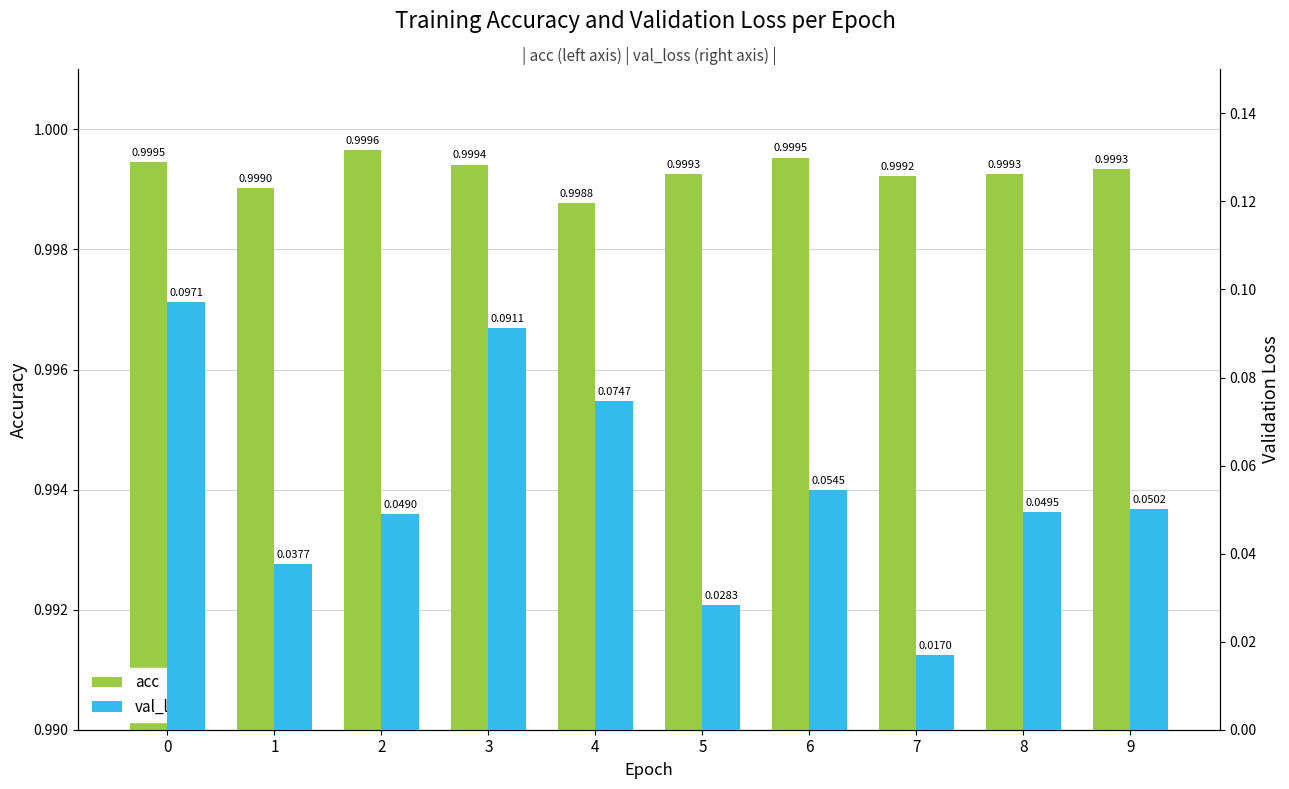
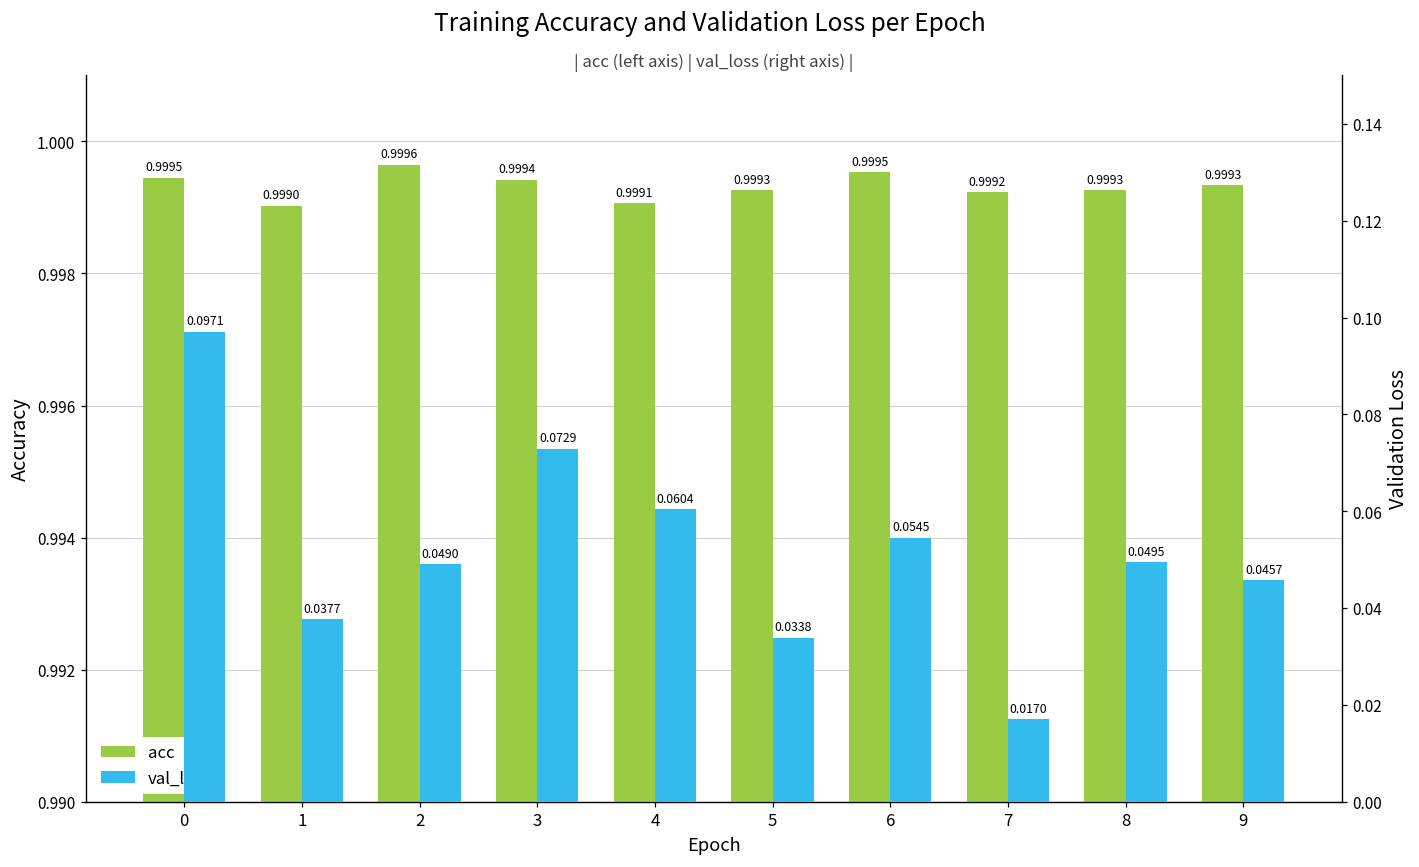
acc, 4: 0.9988 -> 0.9991
val_loss, 3: 0.0911 -> 0.0729
val_loss, 4: 0.0747 -> 0.0604
val_loss, 5: 0.0283 -> 0.0338
val_loss, 9: 0.0502 -> 0.0457
